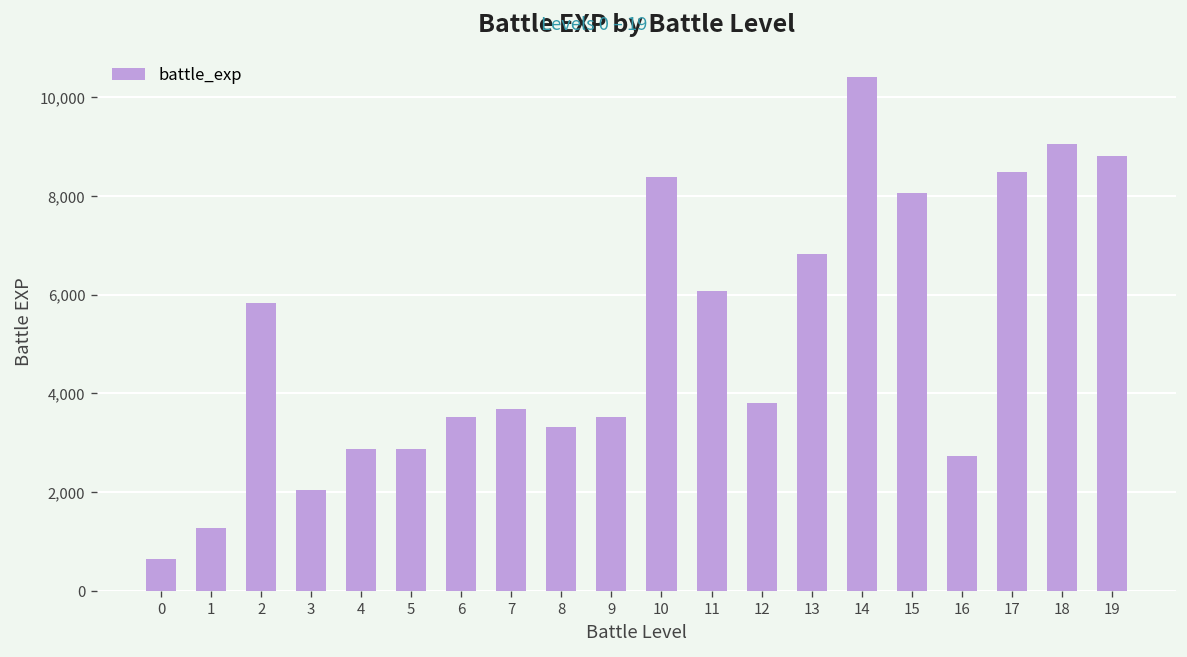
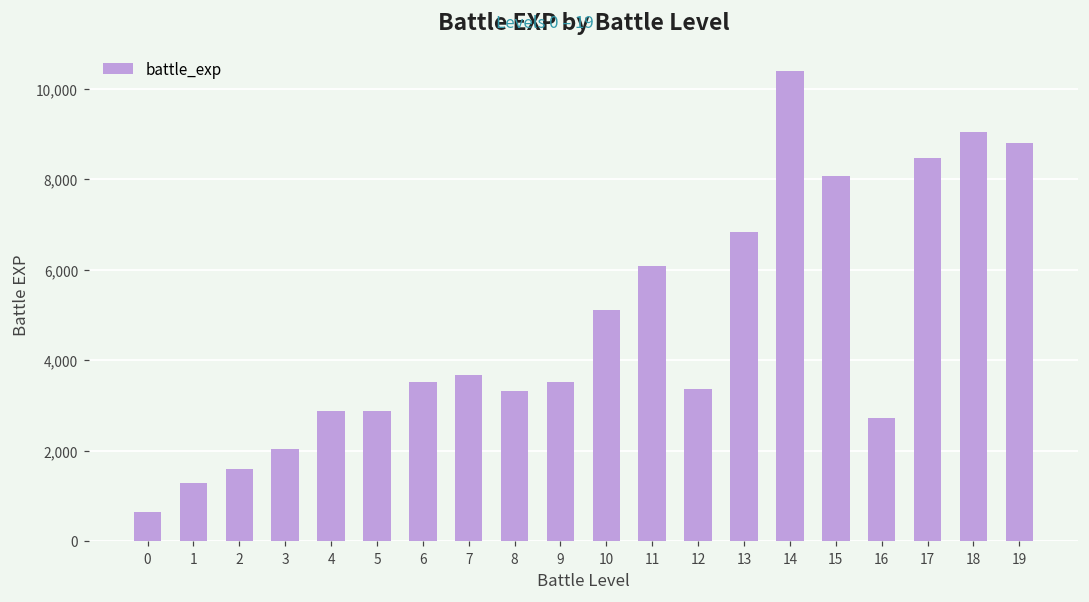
2: 5,800 -> 1,600
10: 8,400 -> 5,100
12: 3,800 -> 3,400
